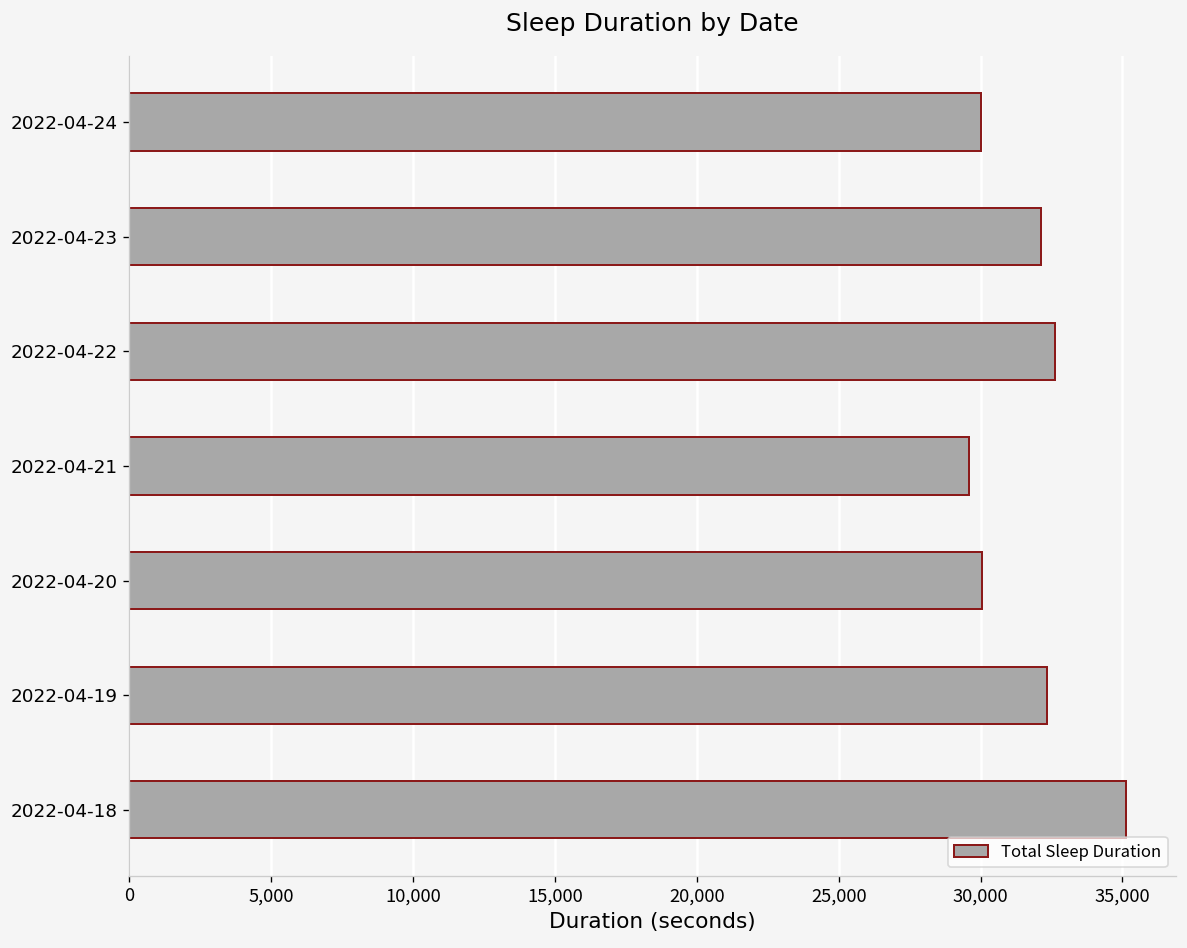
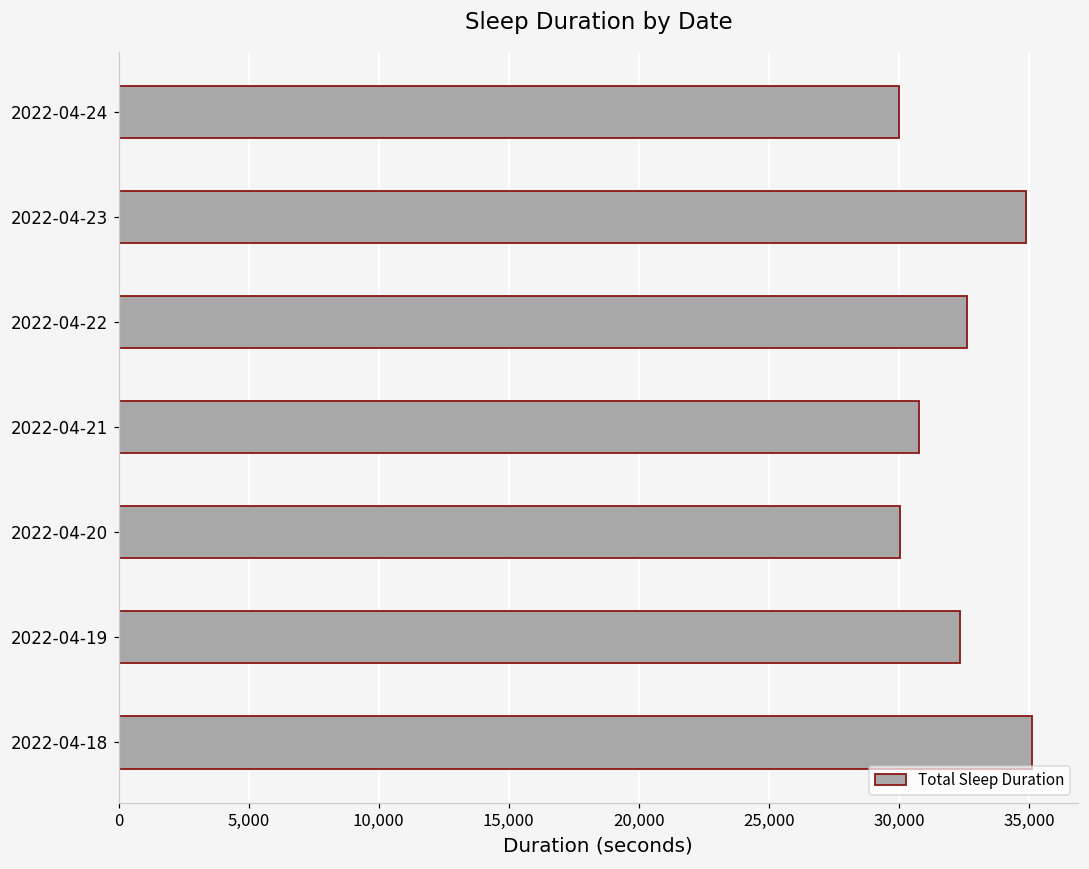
2022-04-23: 32,100 -> 34,900
2022-04-21: 29,600 -> 30,800
